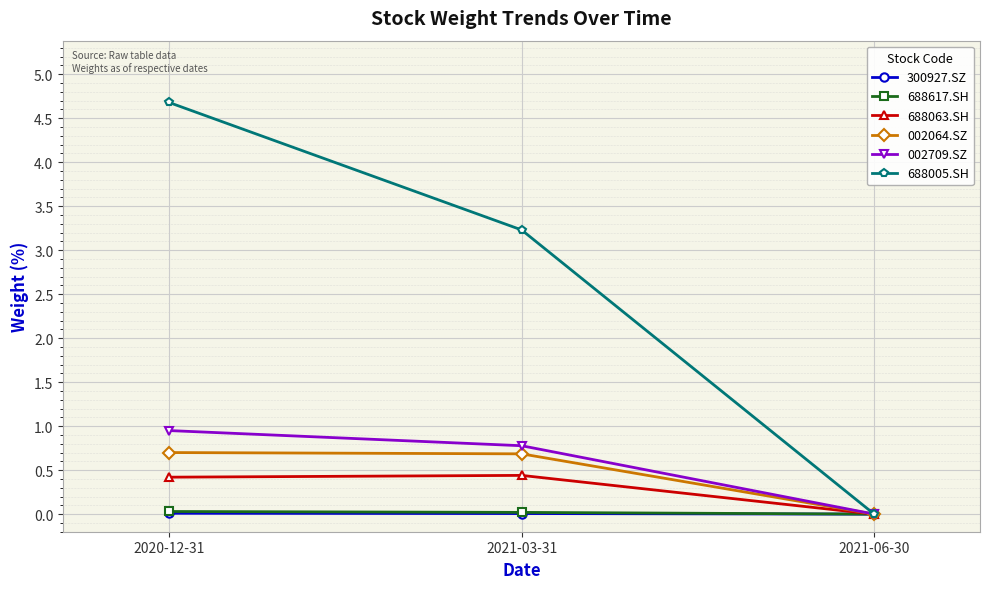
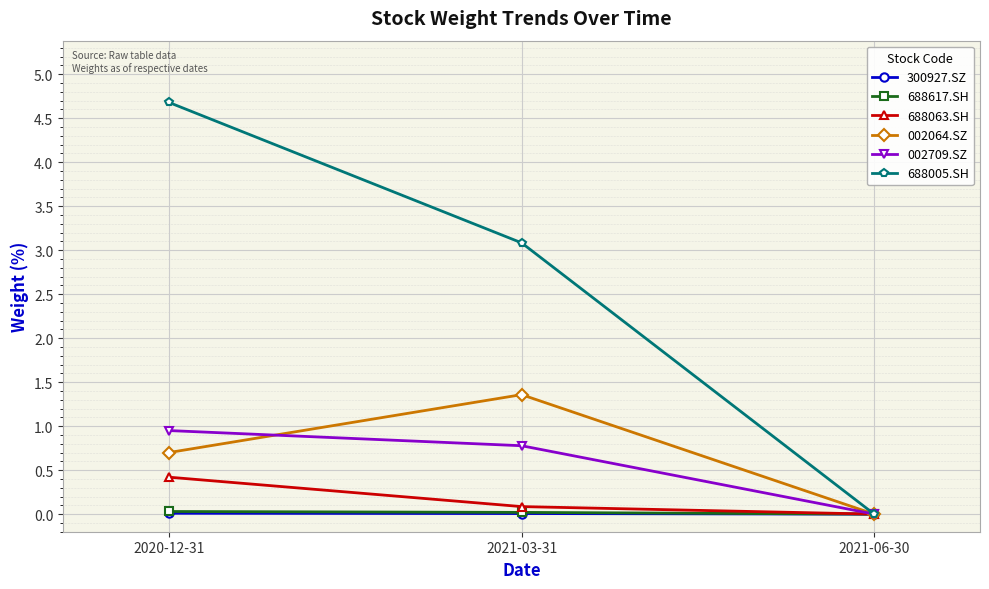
688063.SH, 2021-03-31: 0.4 -> 0.1
002064.SZ, 2021-03-31: 0.7 -> 1.4
688005.SH, 2021-03-31: 3.2 -> 3.1
